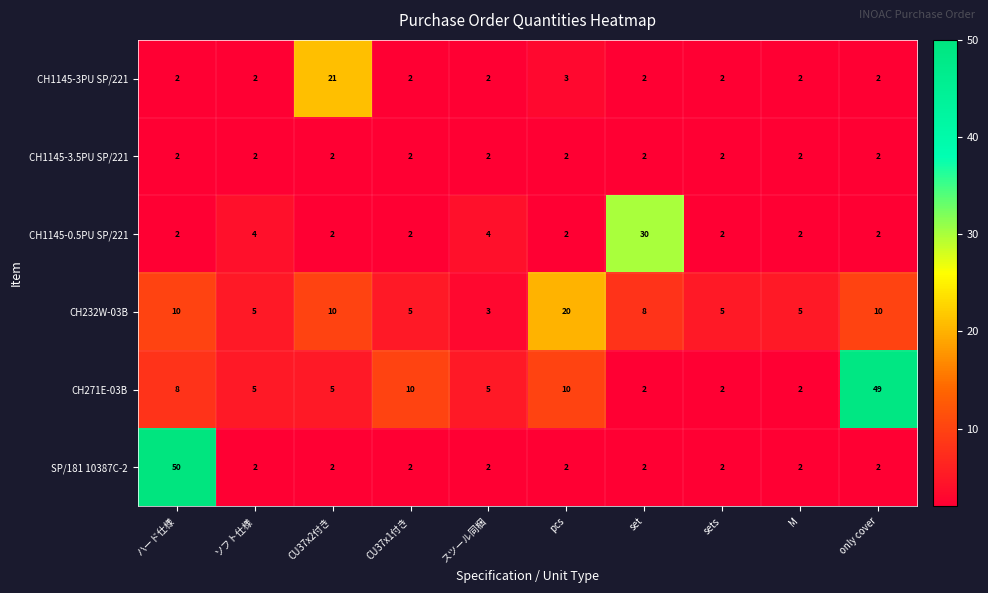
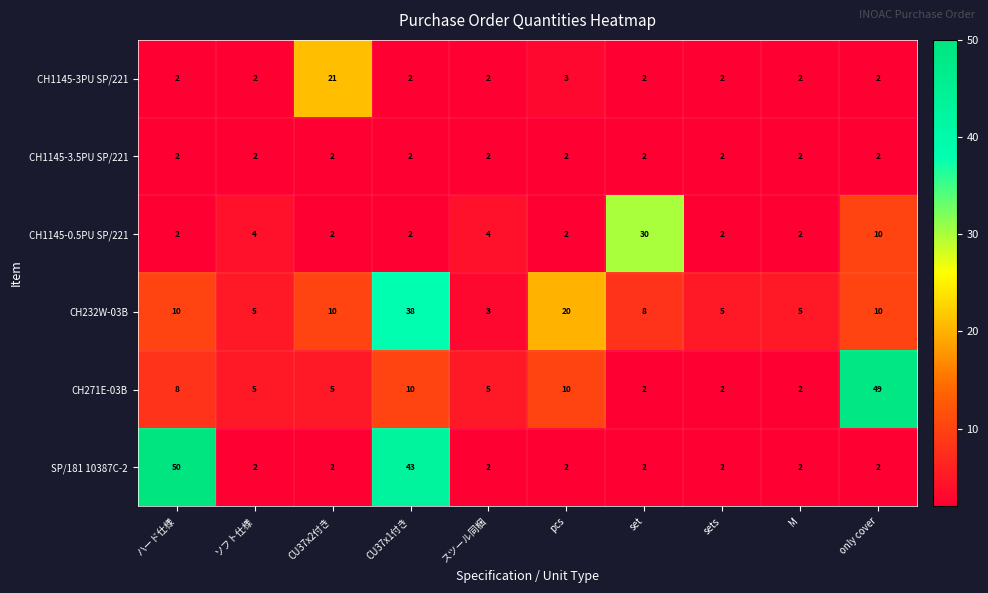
CH1145-0.5PU SP/221, only cover: 2 -> 10
CH232W-03B, CU37x1付き: 5 -> 38
SP/181 10387C-2, CU37x1付き: 2 -> 43
